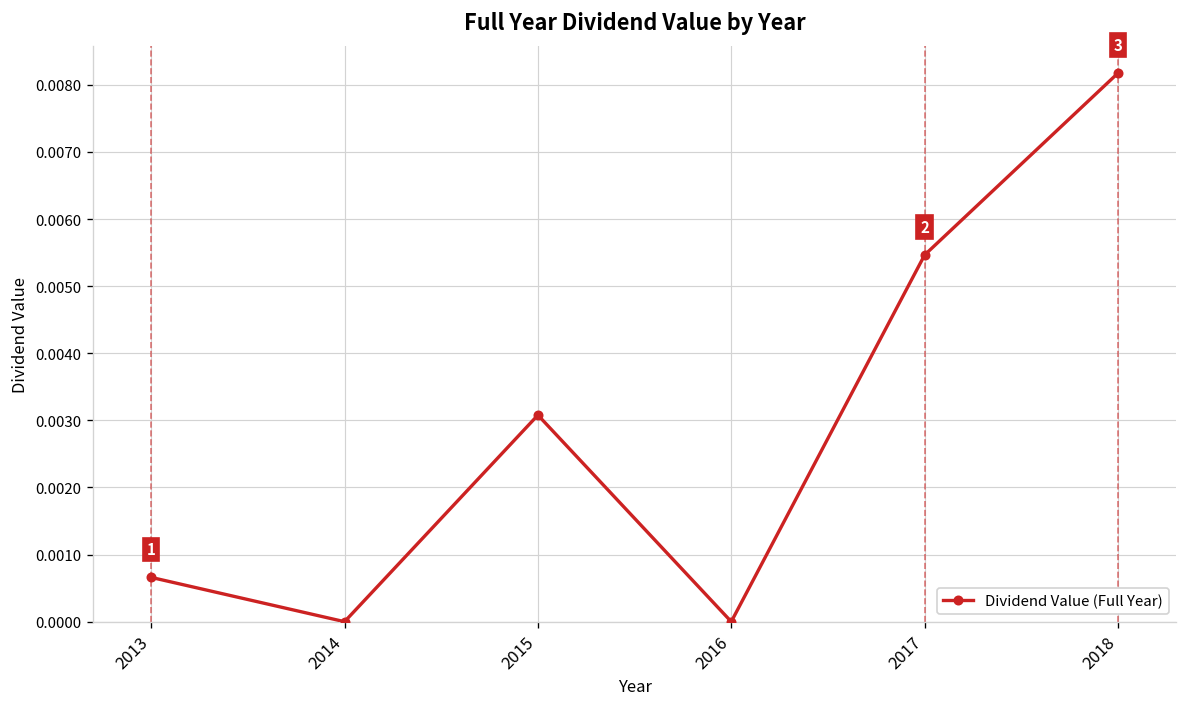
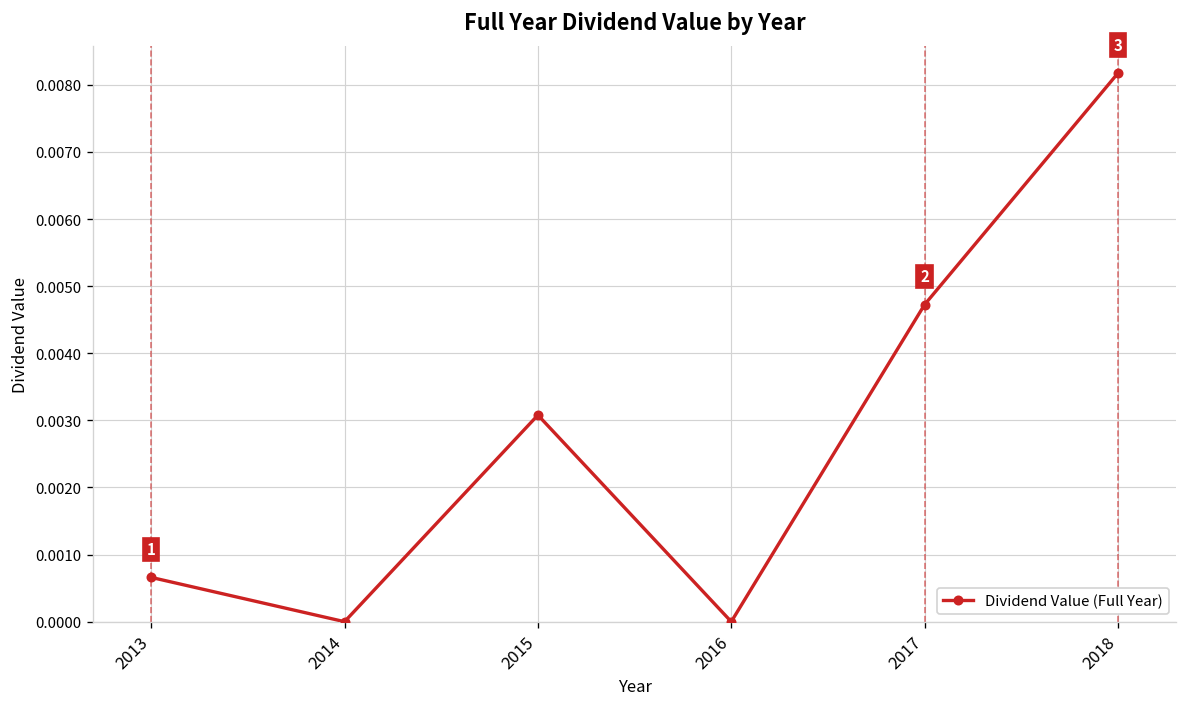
2017: 0.0055 -> 0.0047
